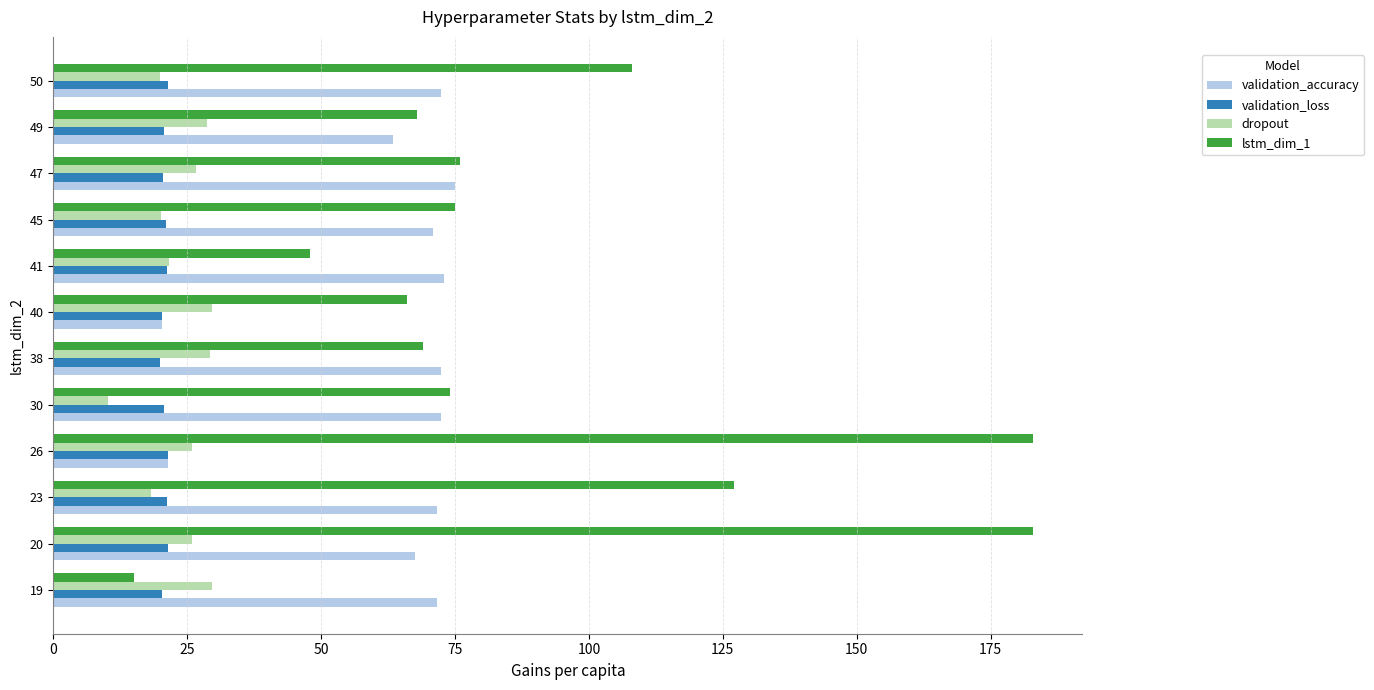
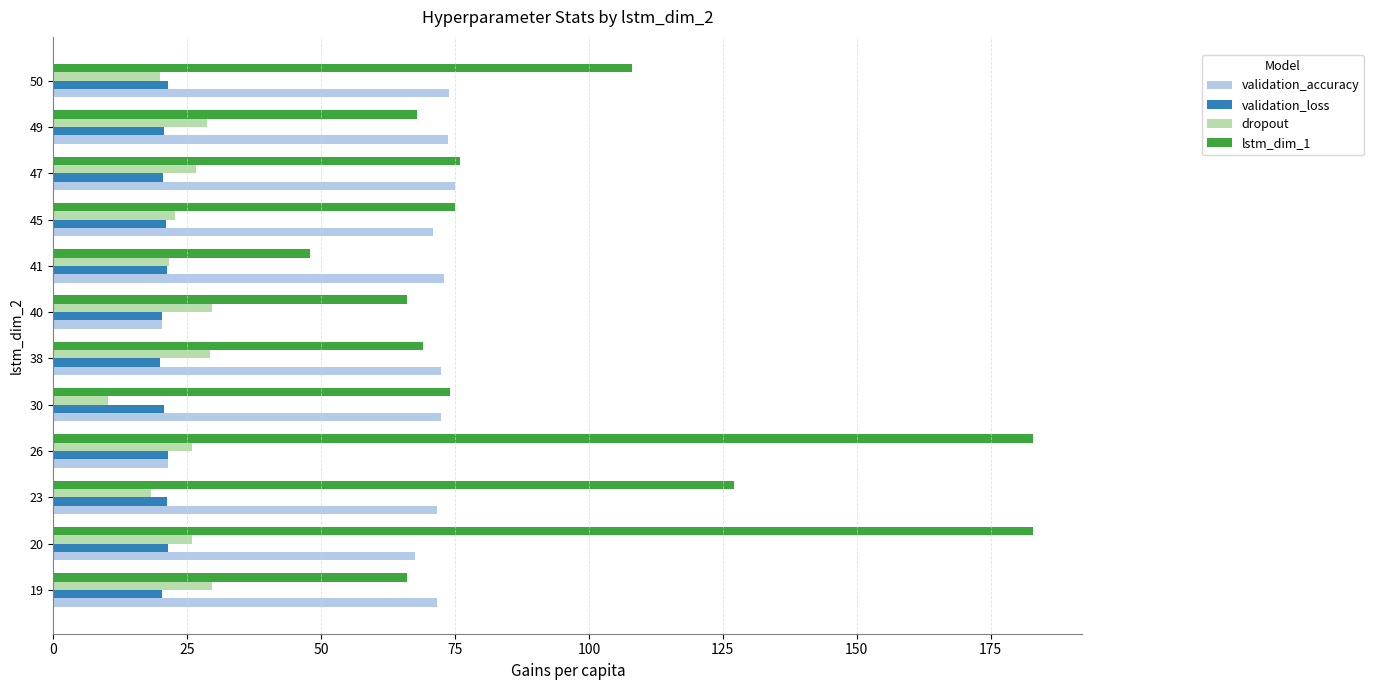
validation_accuracy, 50: 72 -> 74
validation_accuracy, 49: 63 -> 74
dropout, 45: 20 -> 23
lstm_dim_1, 19: 15 -> 66
